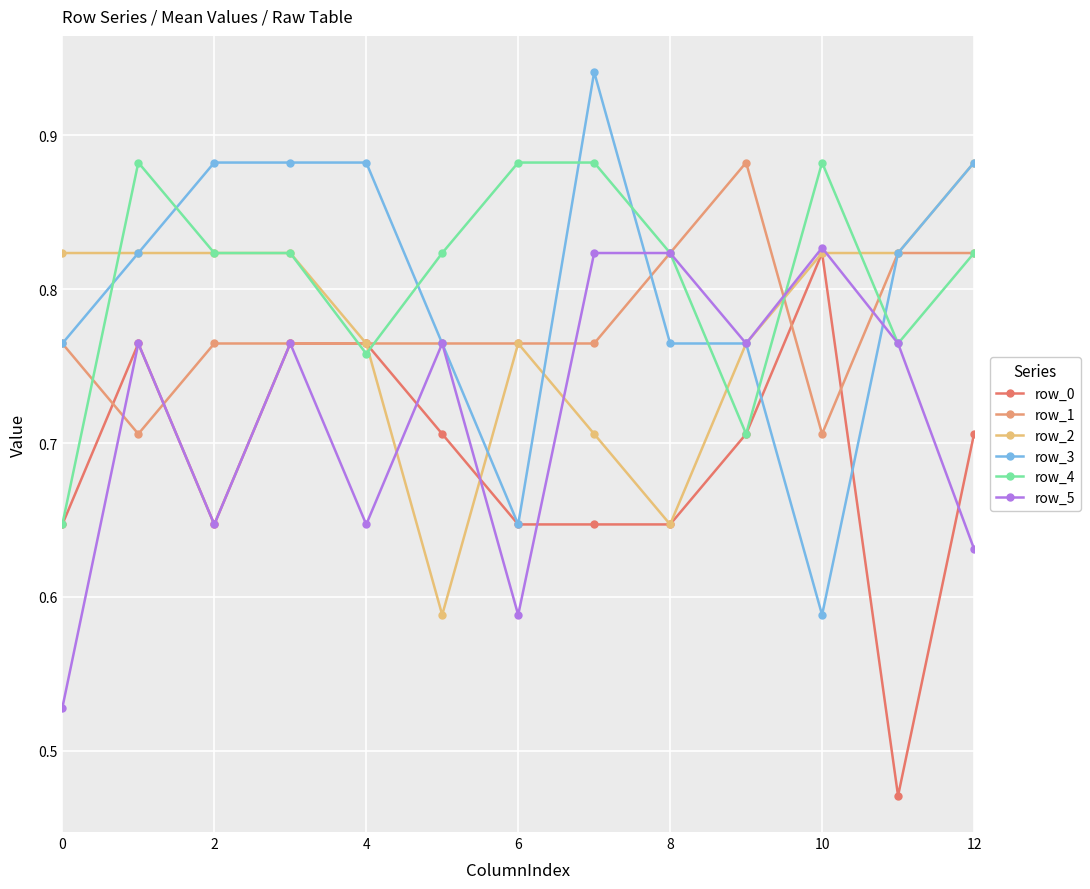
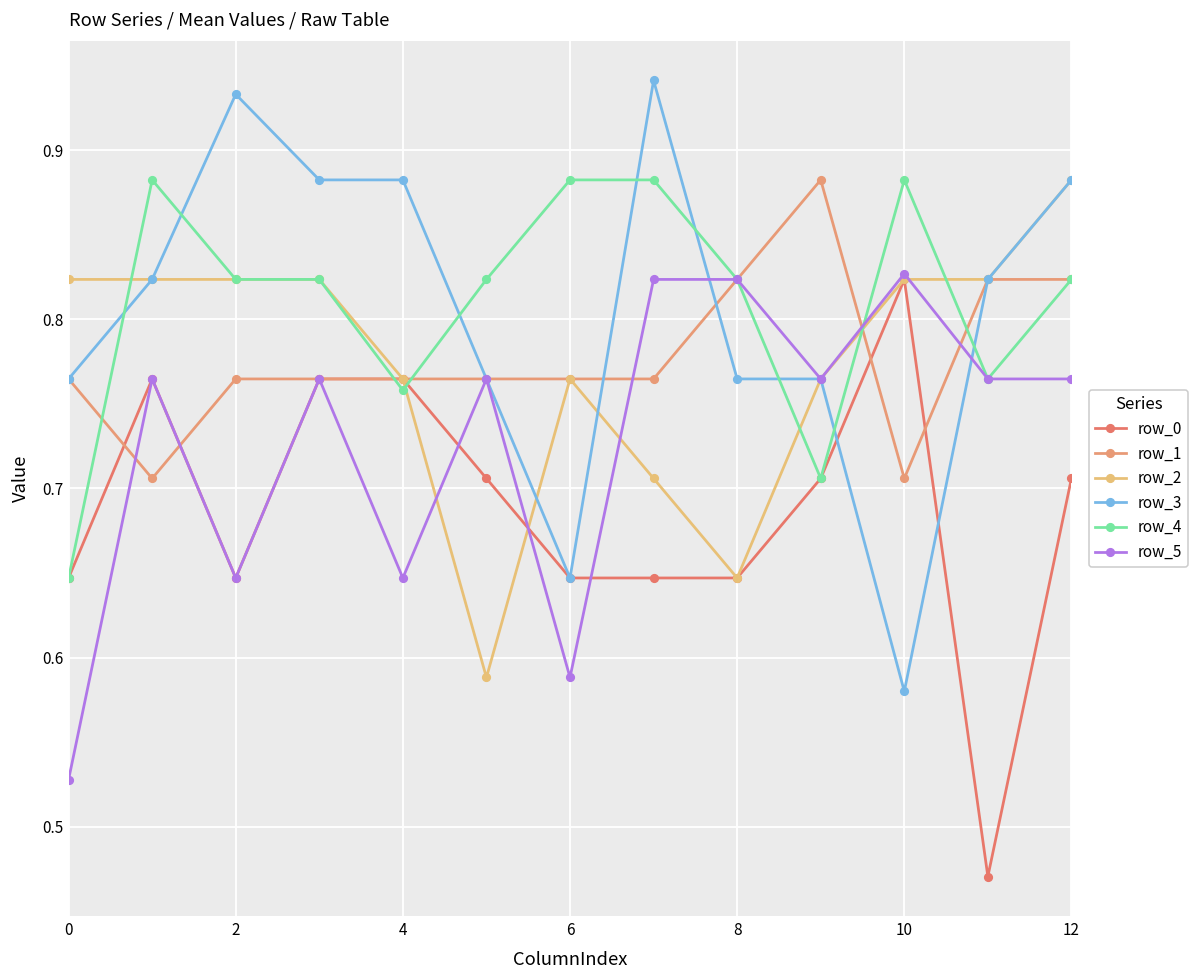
row_3, 2: 0.882 -> 0.933
row_3, 10: 0.588 -> 0.580
row_5, 12: 0.631 -> 0.765
